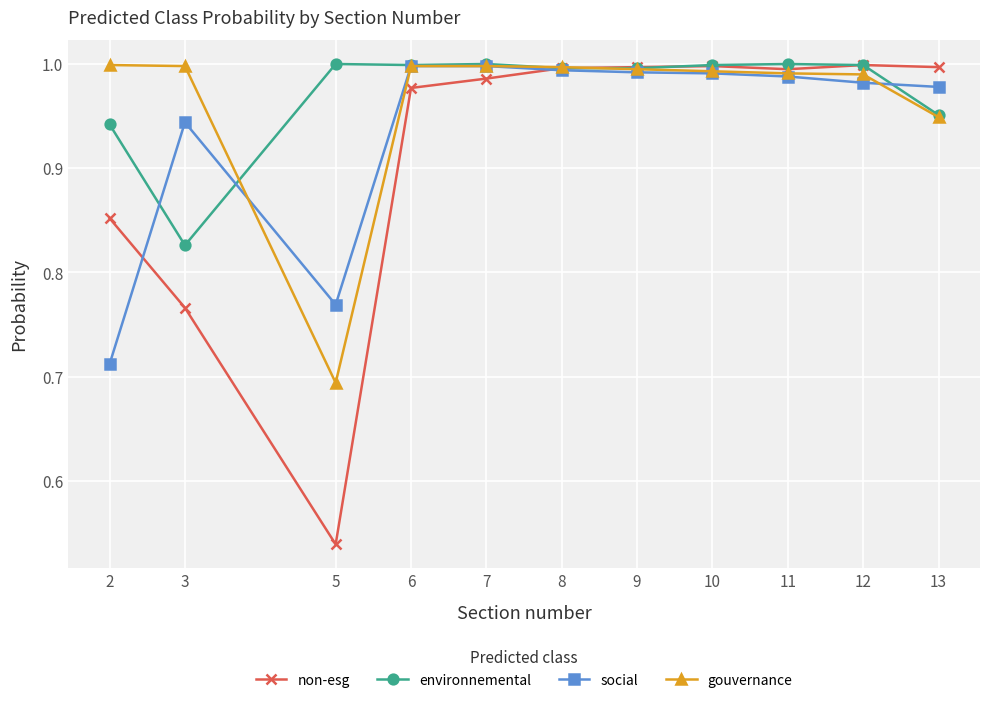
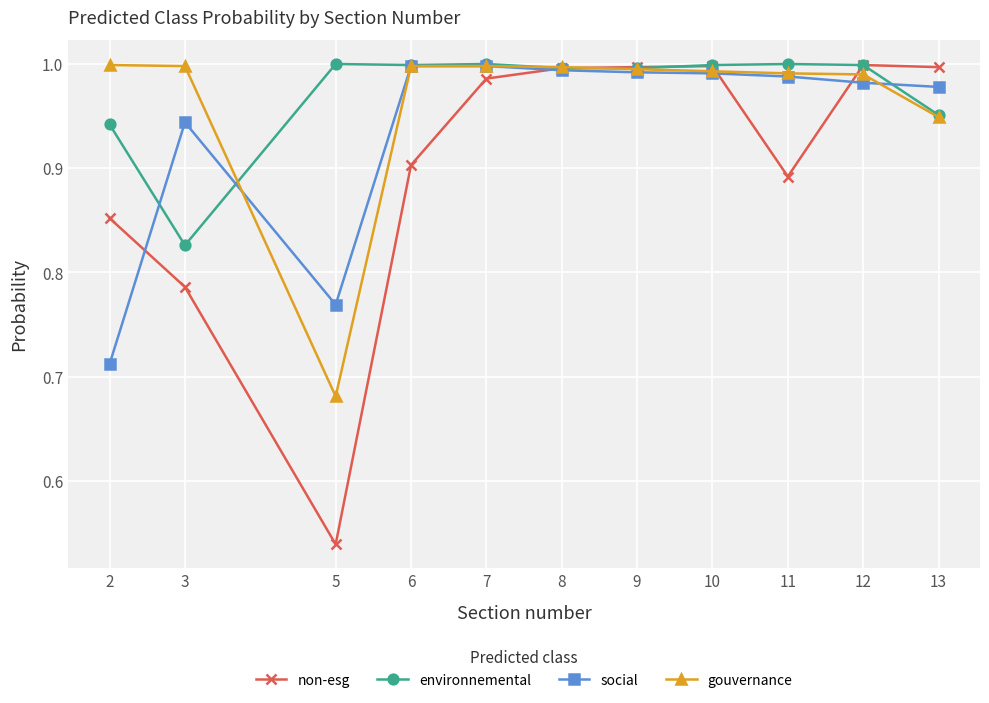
non-esg, 3: 0.766 -> 0.786
gouvernance, 5: 0.694 -> 0.681
non-esg, 6: 0.977 -> 0.903
non-esg, 11: 0.995 -> 0.892
